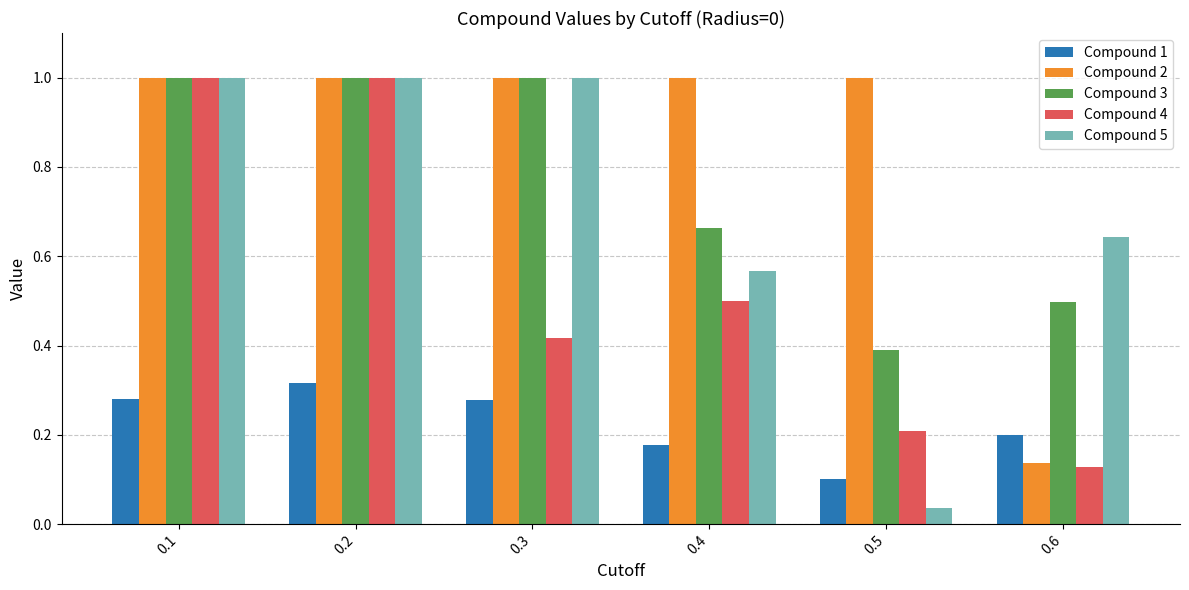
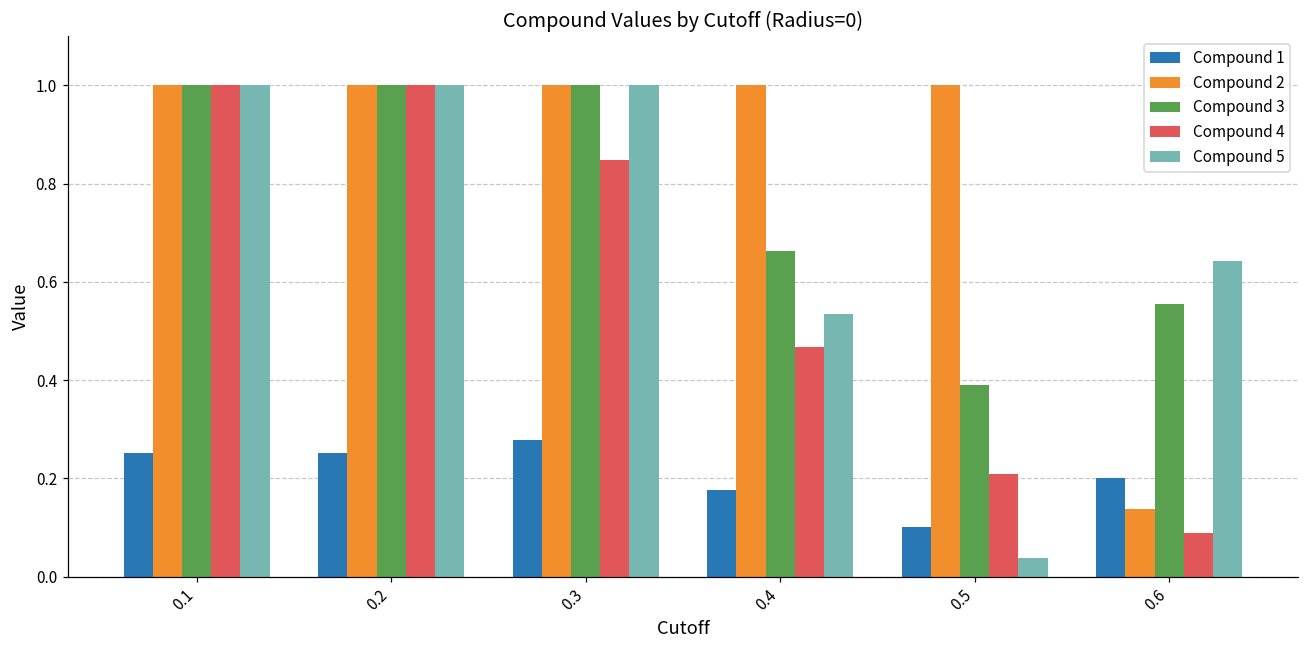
Compound 1, 0.1: 0.28 -> 0.25
Compound 1, 0.2: 0.32 -> 0.25
Compound 4, 0.3: 0.42 -> 0.85
Compound 4, 0.4: 0.50 -> 0.47
Compound 5, 0.4: 0.57 -> 0.53
Compound 3, 0.6: 0.50 -> 0.55
Compound 4, 0.6: 0.13 -> 0.09
